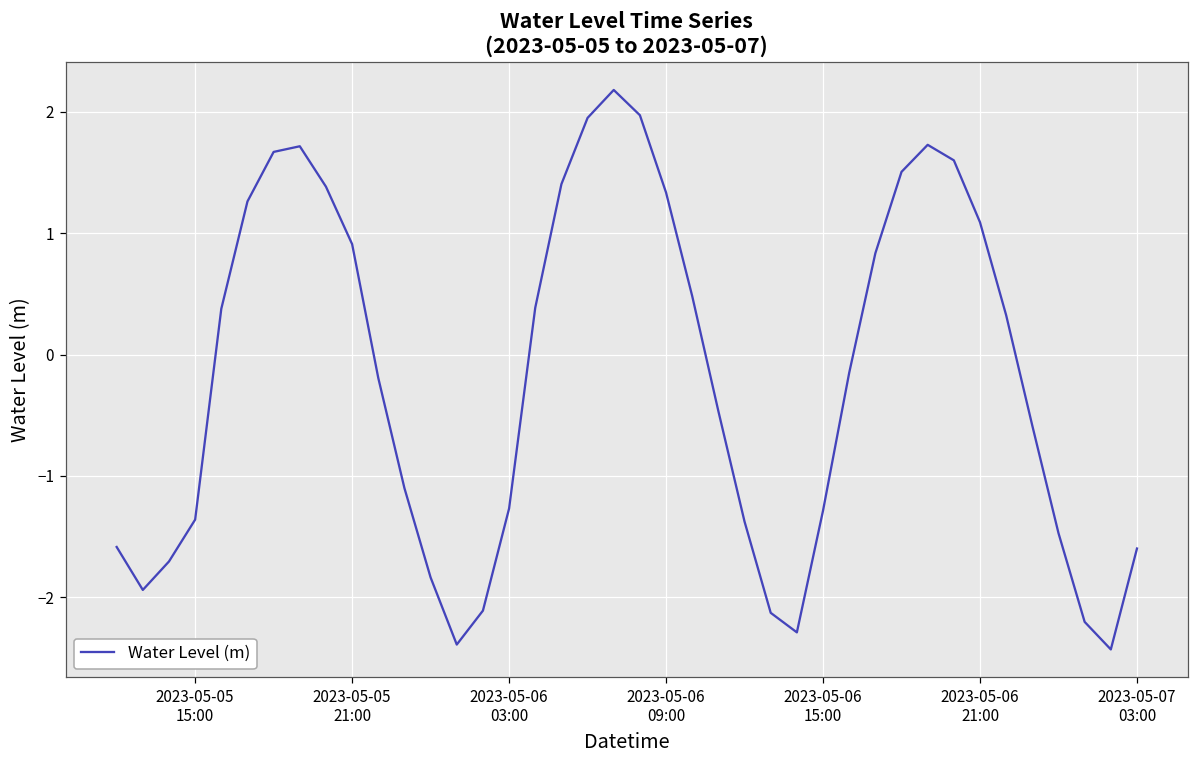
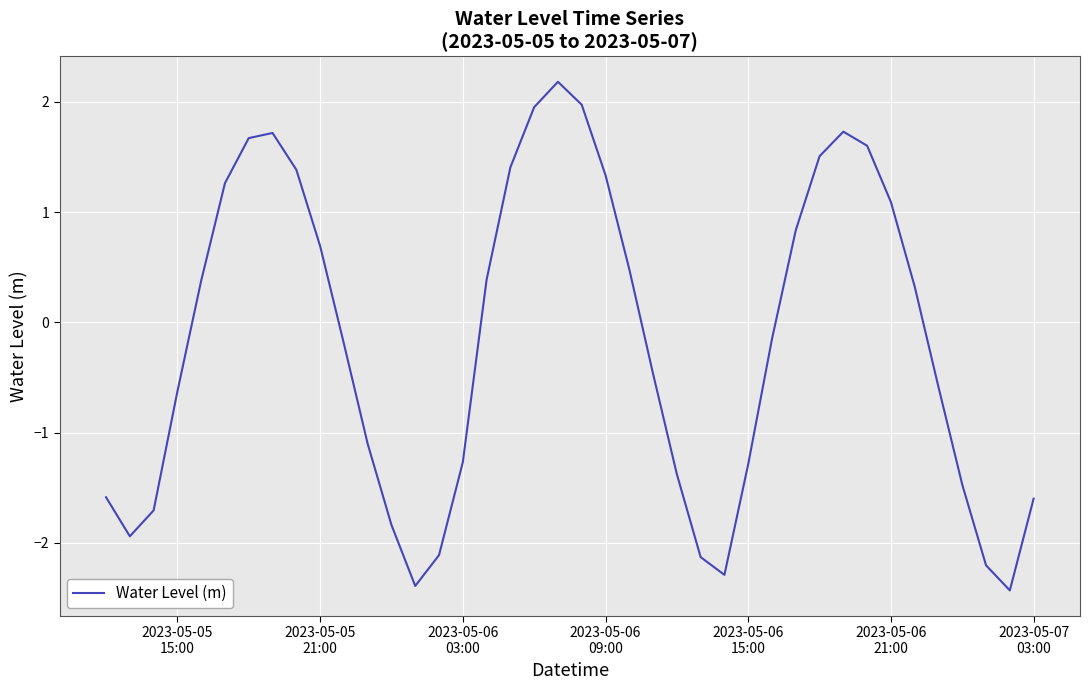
2023-05-05 15:00: -1.36 -> -0.63
2023-05-05 21:00: 0.91 -> 0.69
